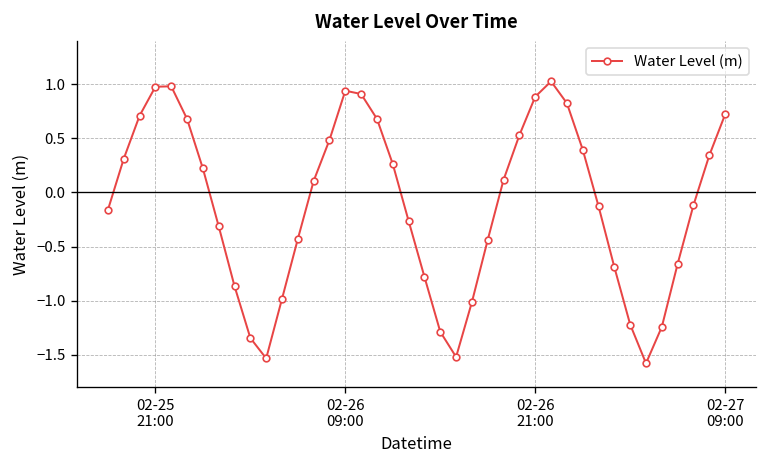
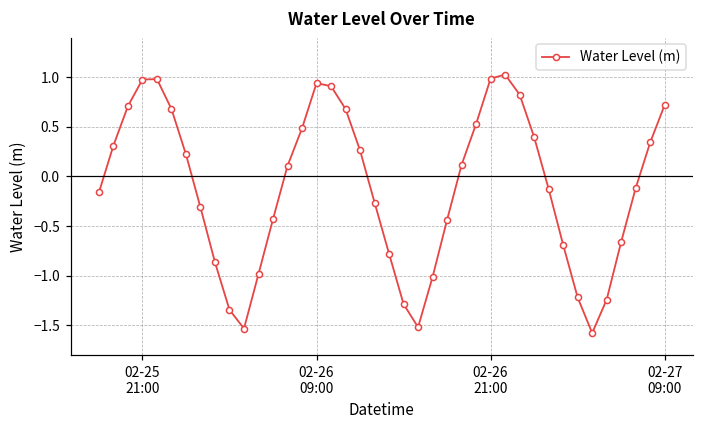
02-26 21:00: 0.9 -> 1.0
